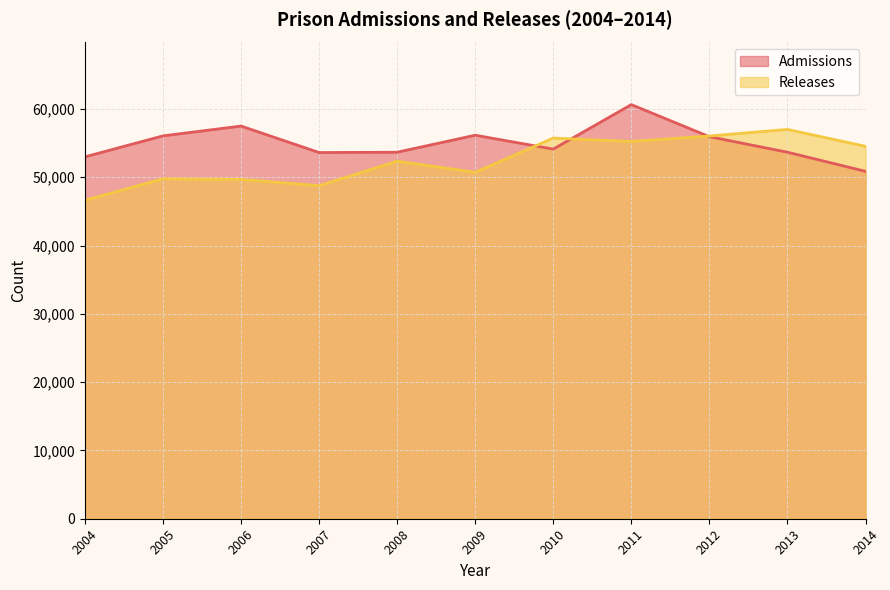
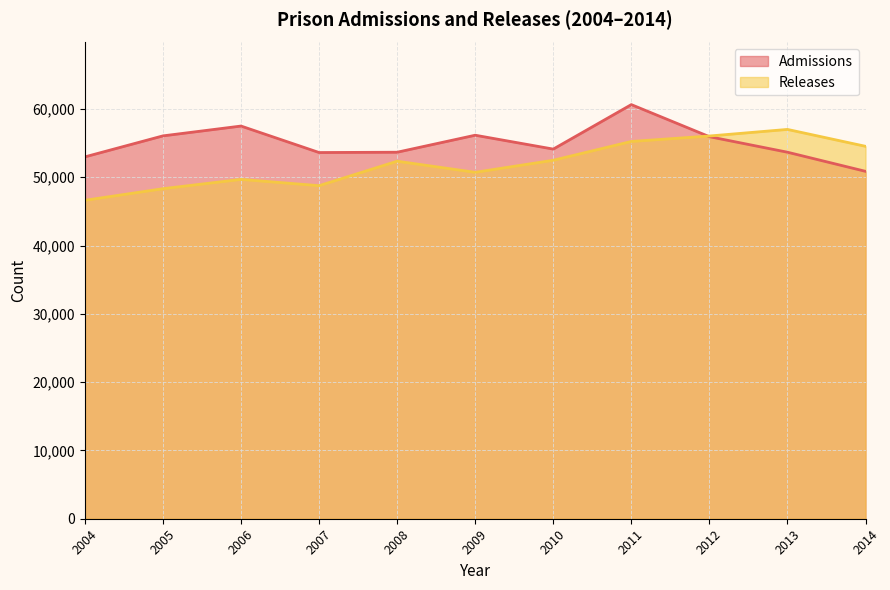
Releases, 2005: 50,000 -> 48,000
Releases, 2010: 56,000 -> 52,000
